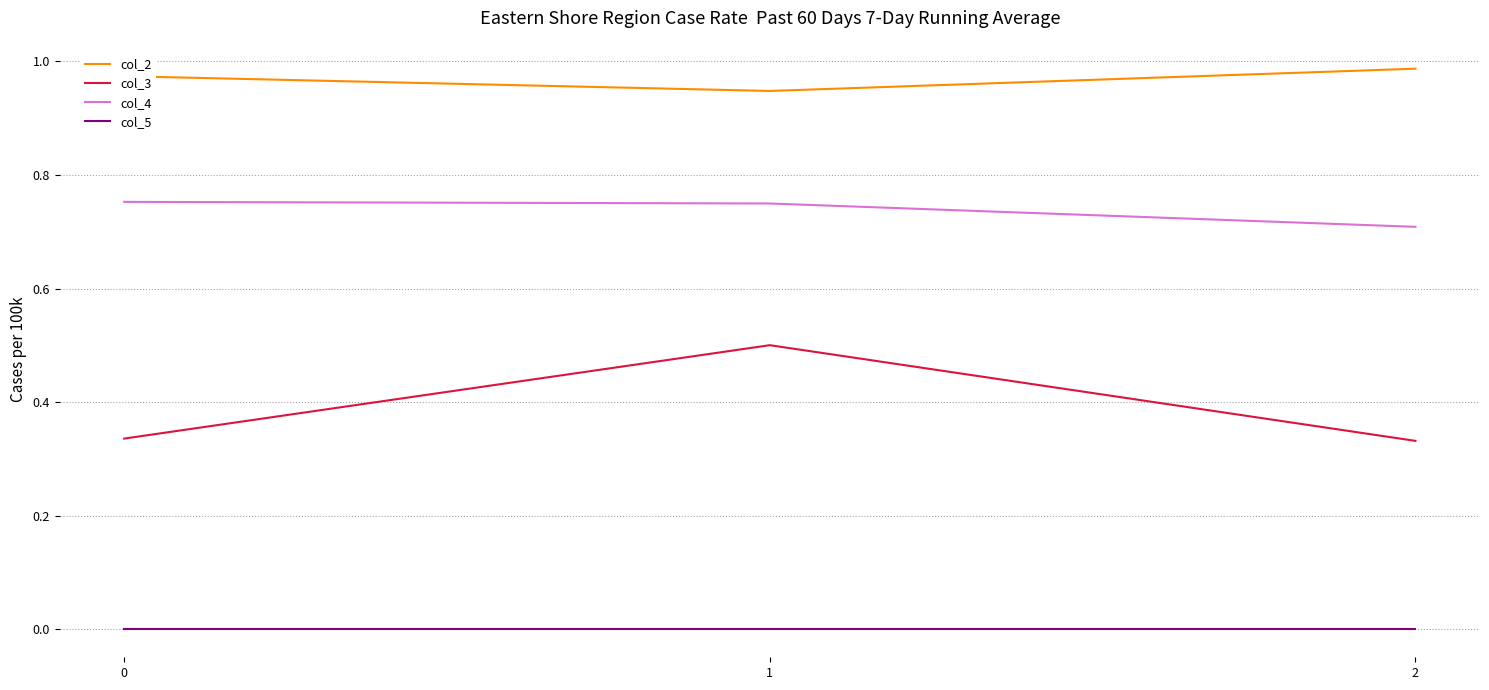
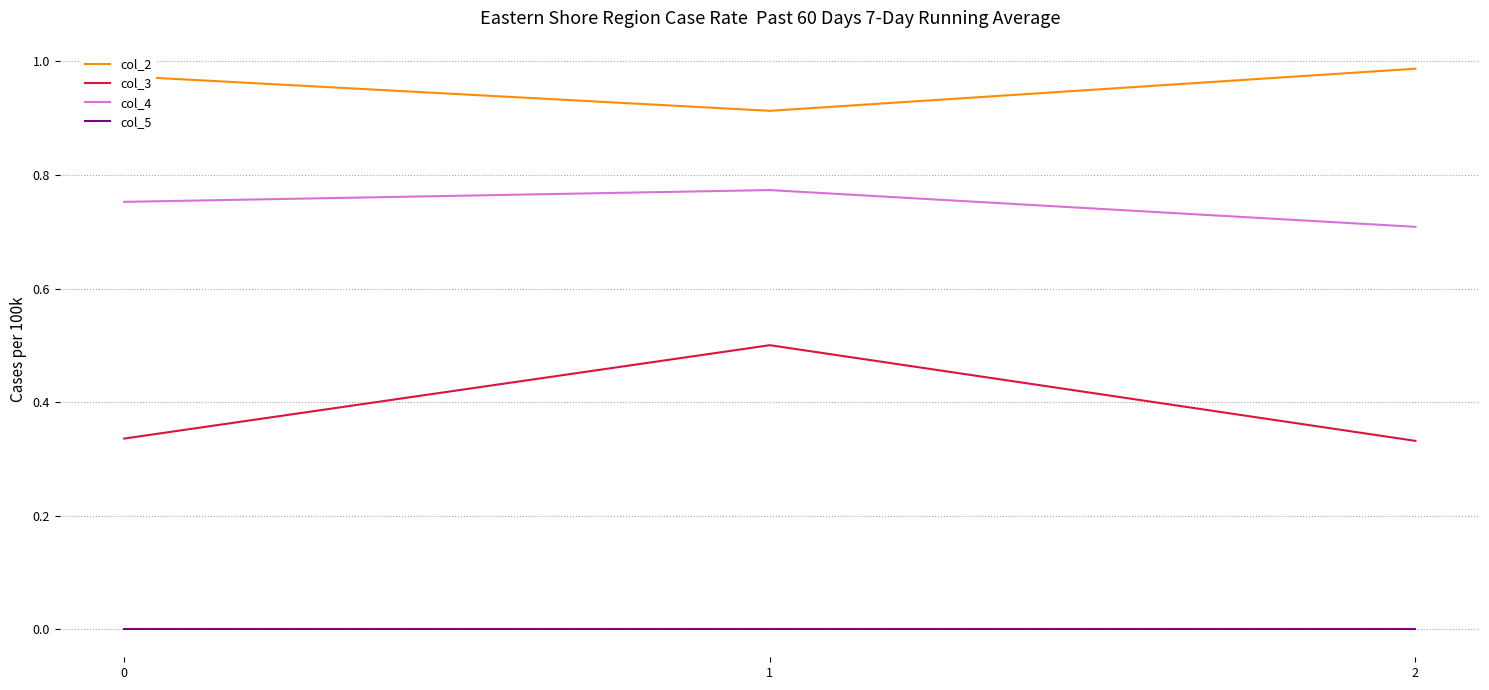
col_2, 1: 0.95 -> 0.91
col_4, 1: 0.75 -> 0.77
